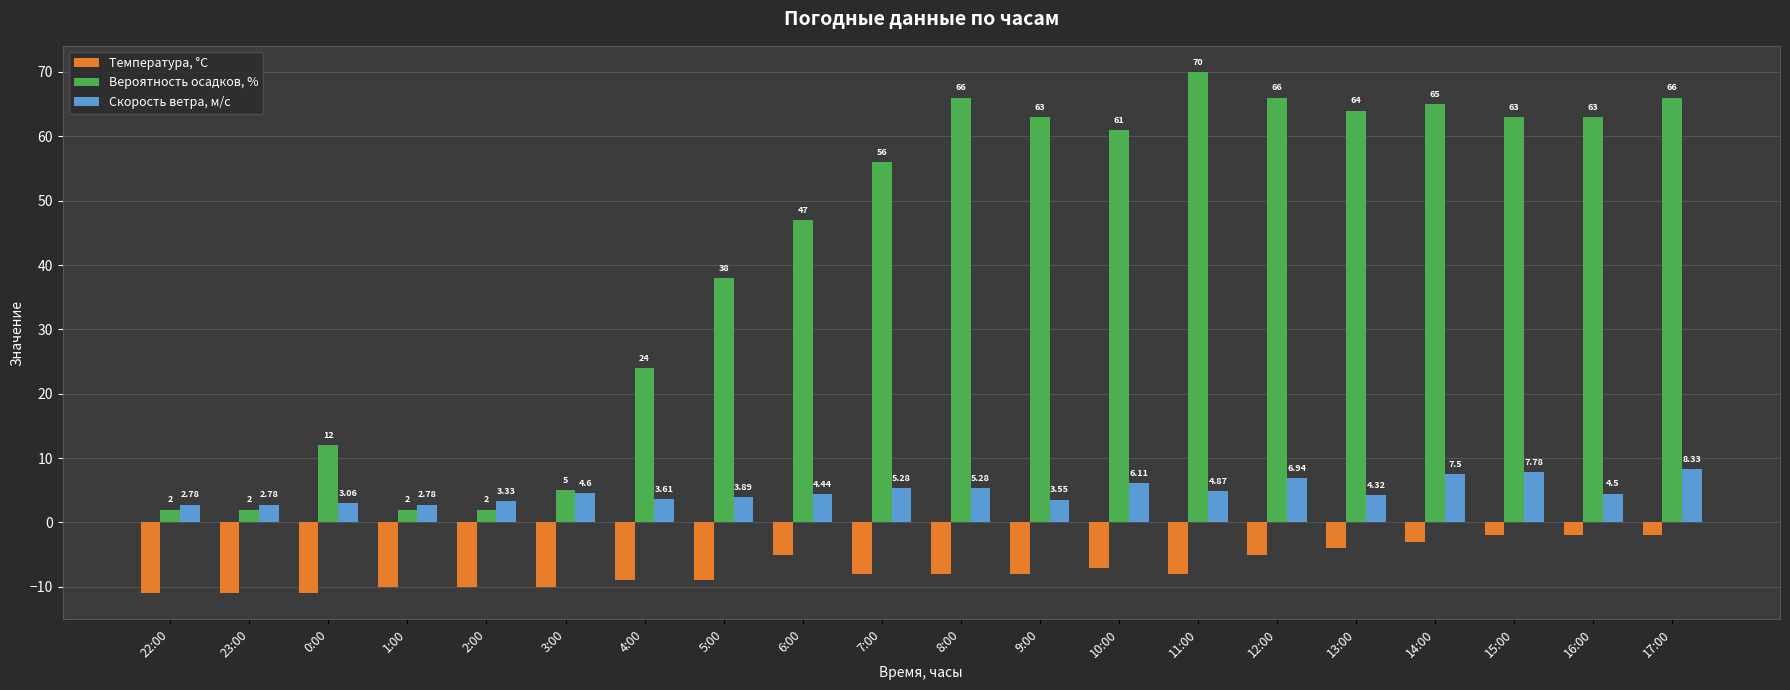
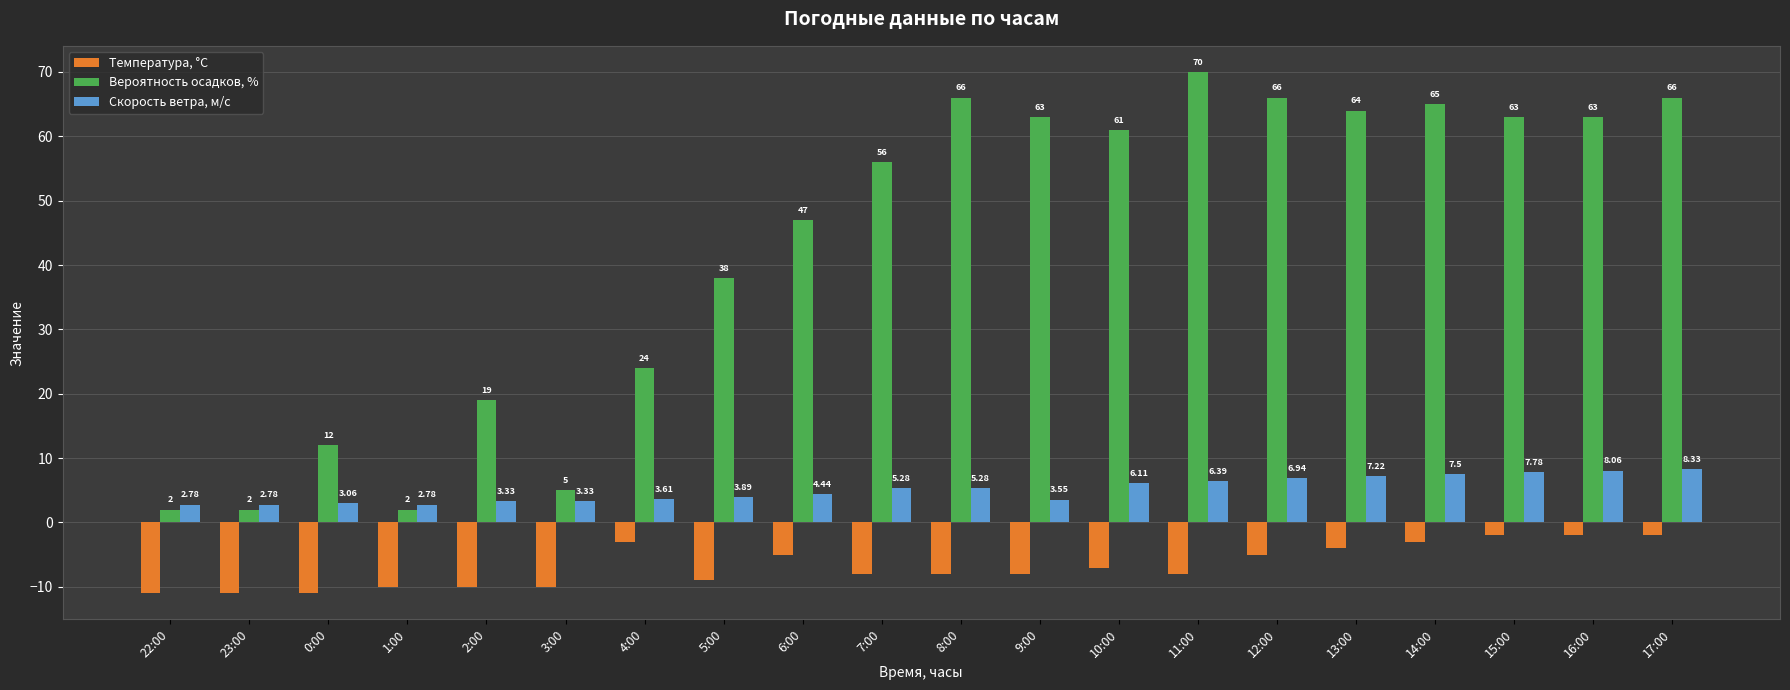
Вероятность осадков, %, 2:00: 2 -> 19
Скорость ветра, м/c, 3:00: 4.6 -> 3.33
Температура, °C, 4:00: -9 -> -3
Скорость ветра, м/c, 11:00: 4.87 -> 6.39
Скорость ветра, м/c, 13:00: 4.32 -> 7.22
Скорость ветра, м/c, 16:00: 4.5 -> 8.06
